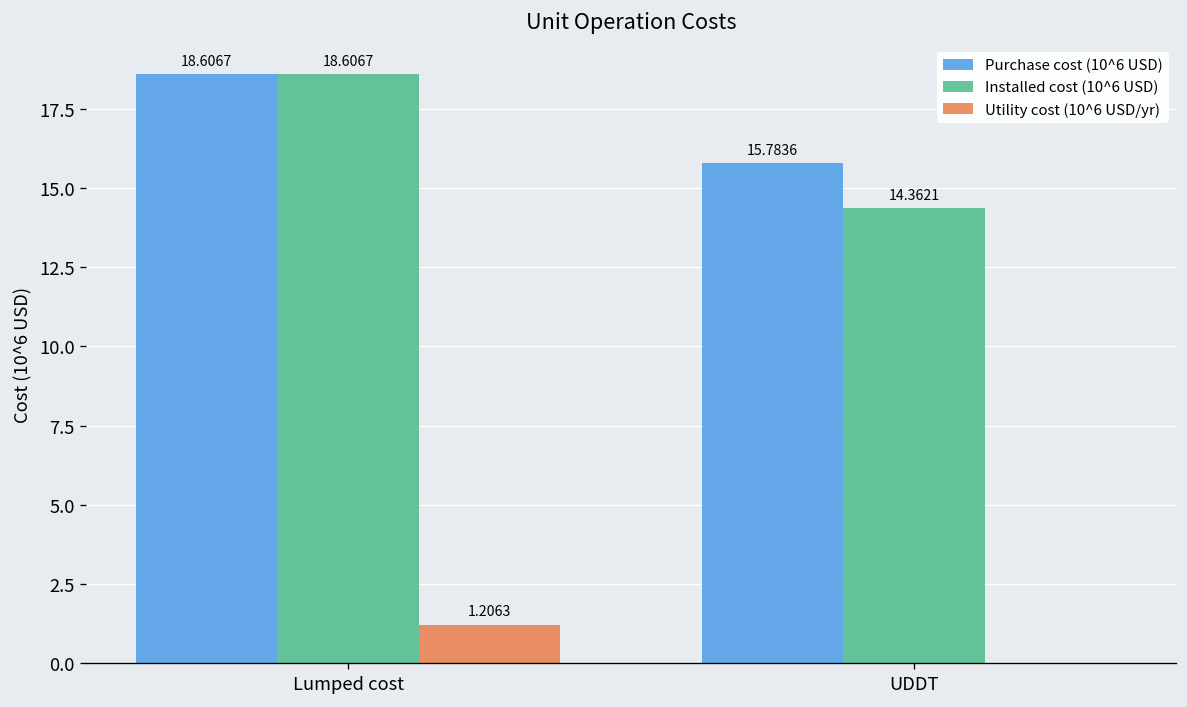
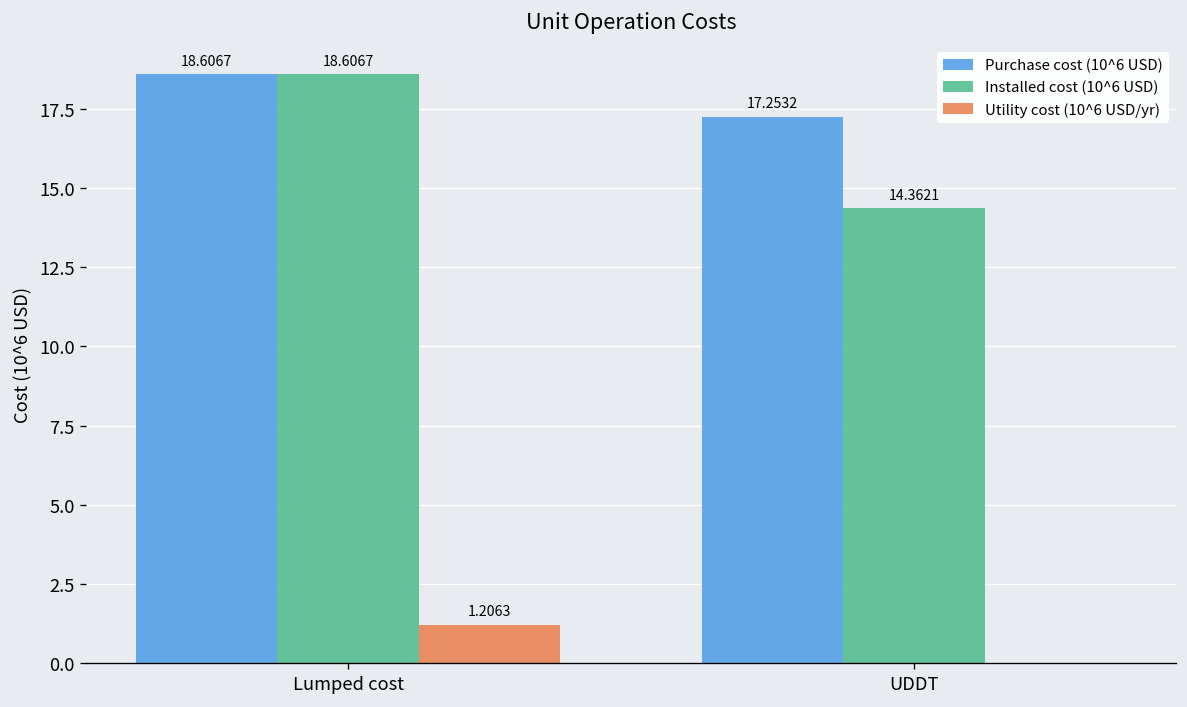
Purchase cost (10^6 USD), UDDT: 15.7836 -> 17.2532
